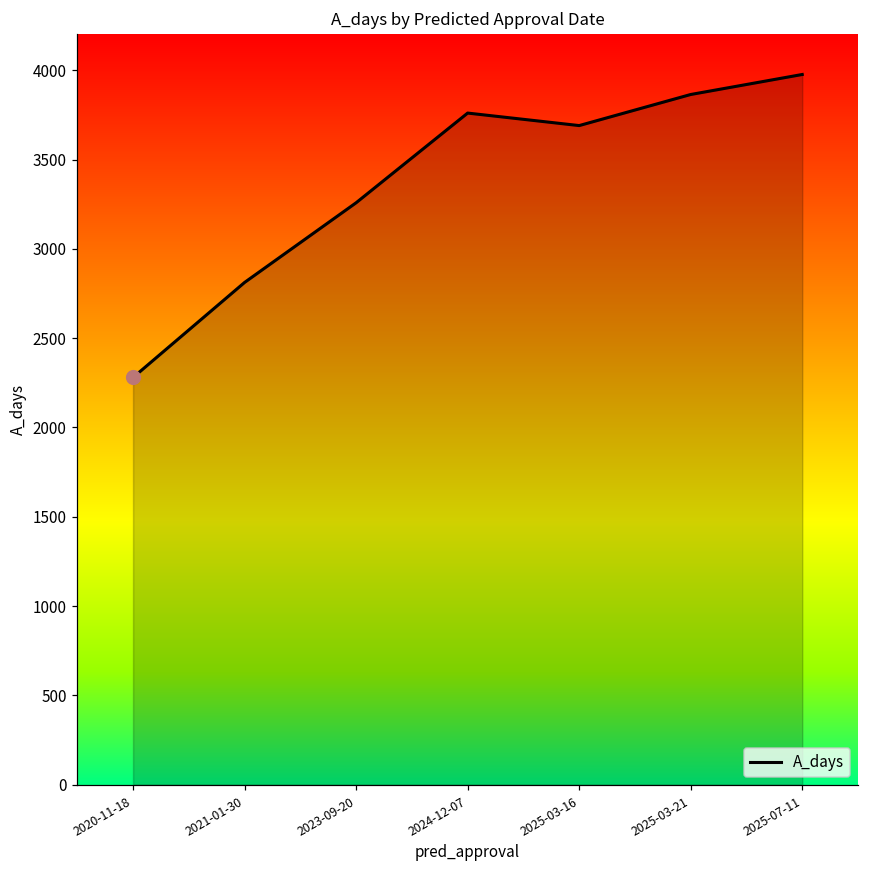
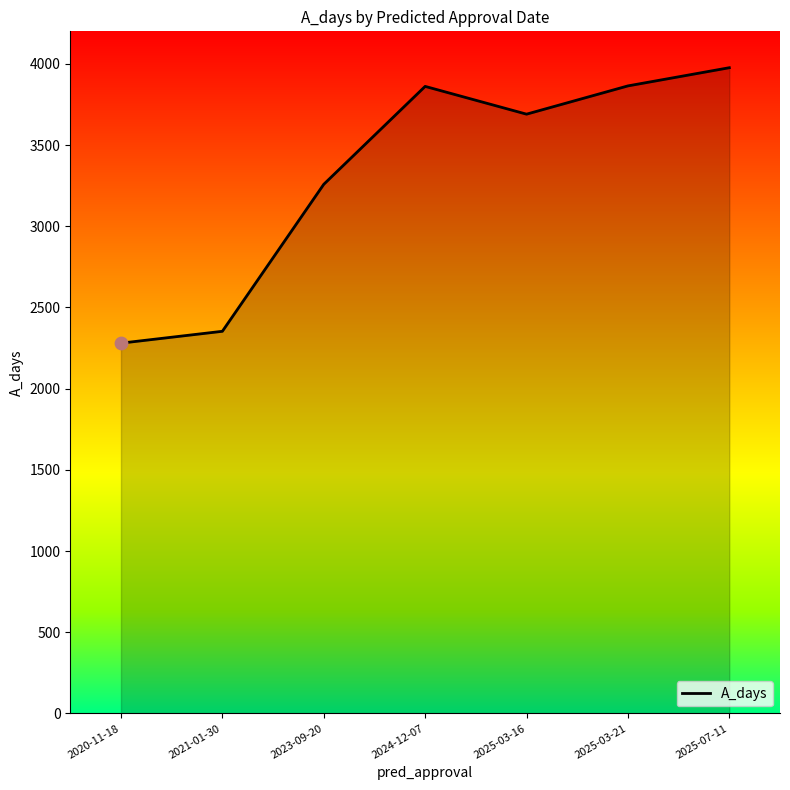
A_days, 2021-01-30: 2810 -> 2350
A_days, 2024-12-07: 3760 -> 3860
